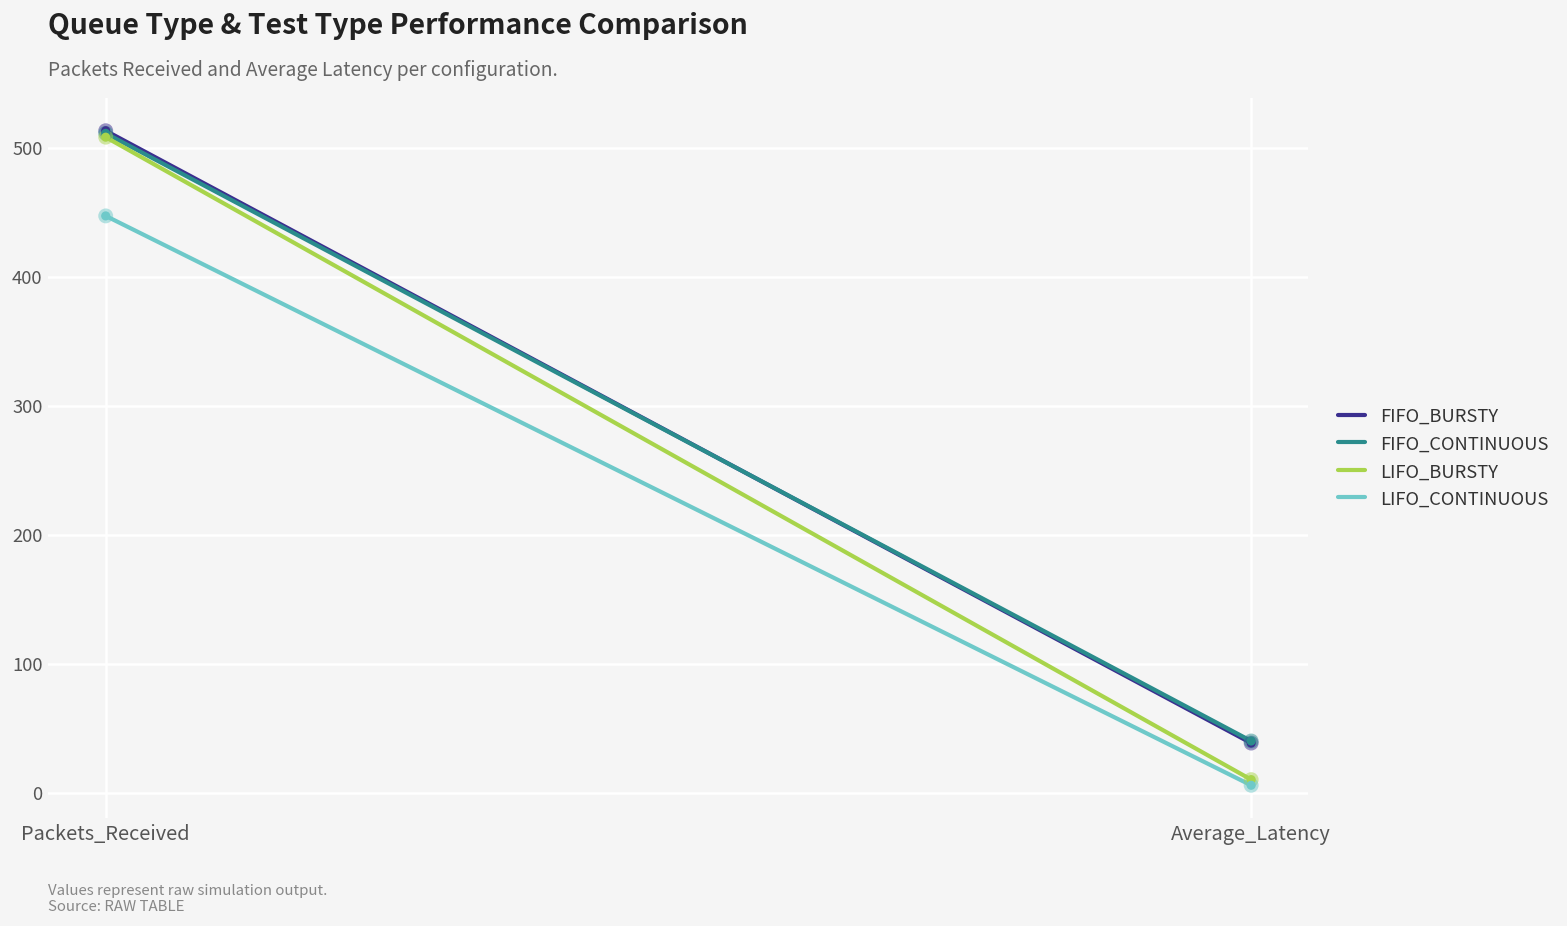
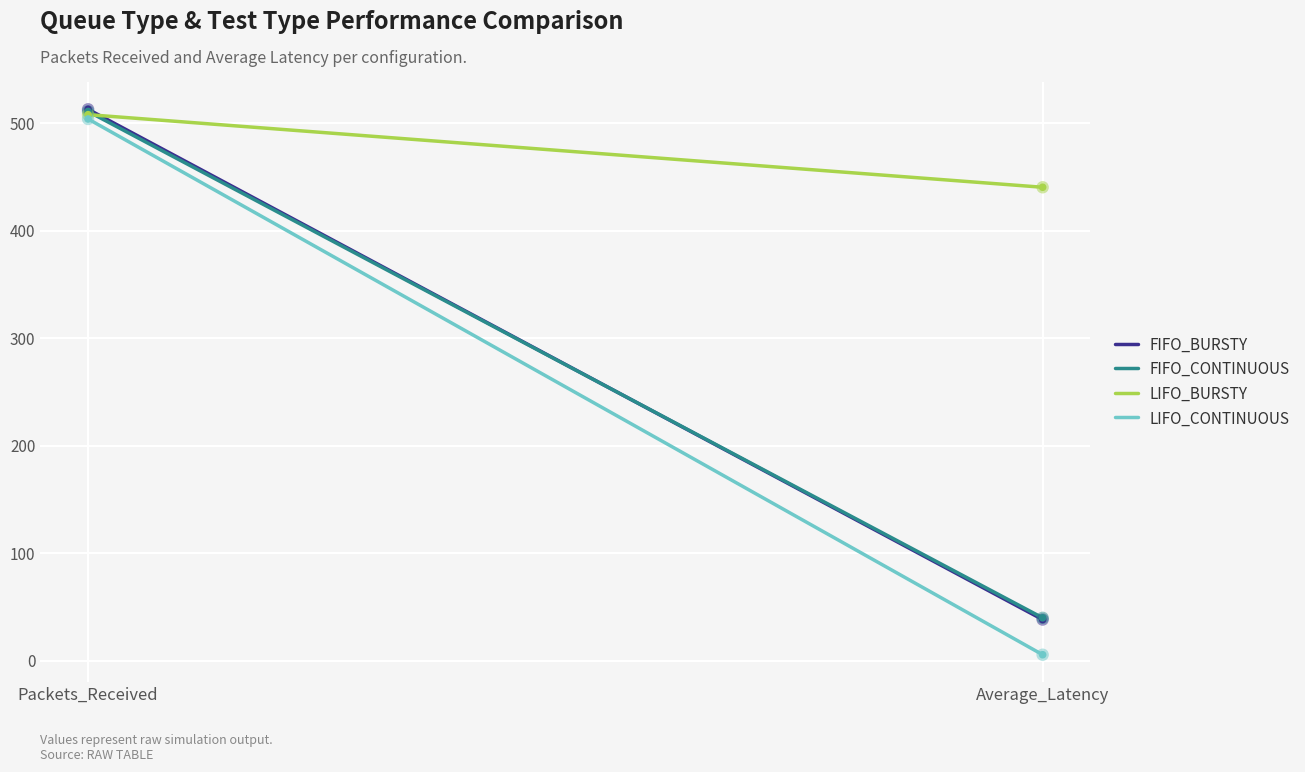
LIFO_CONTINUOUS, Packets_Received: 447 -> 504
LIFO_BURSTY, Average_Latency: 10 -> 440
